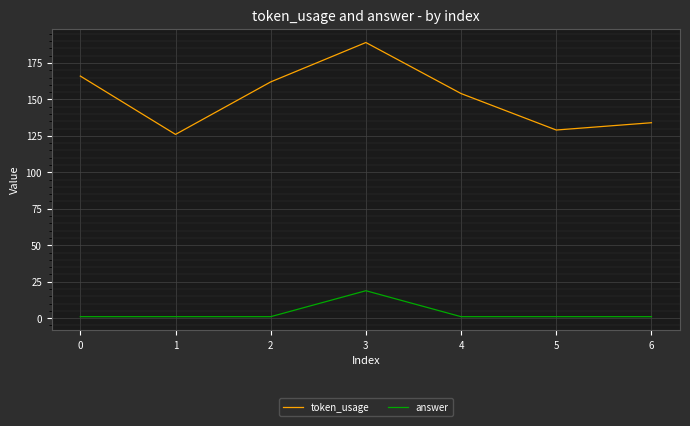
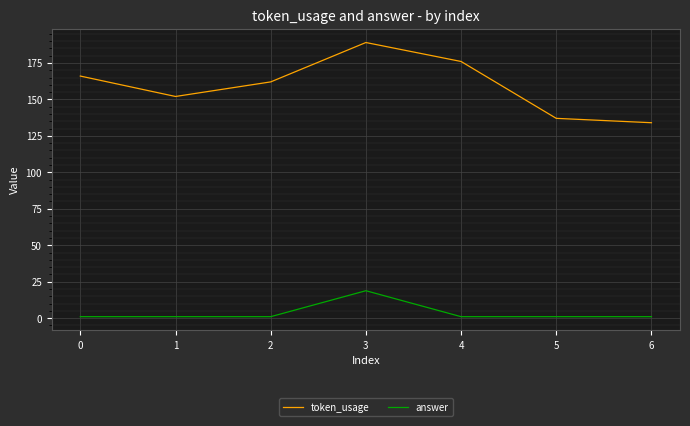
token_usage, 1: 126 -> 152
token_usage, 4: 154 -> 176
token_usage, 5: 129 -> 137
